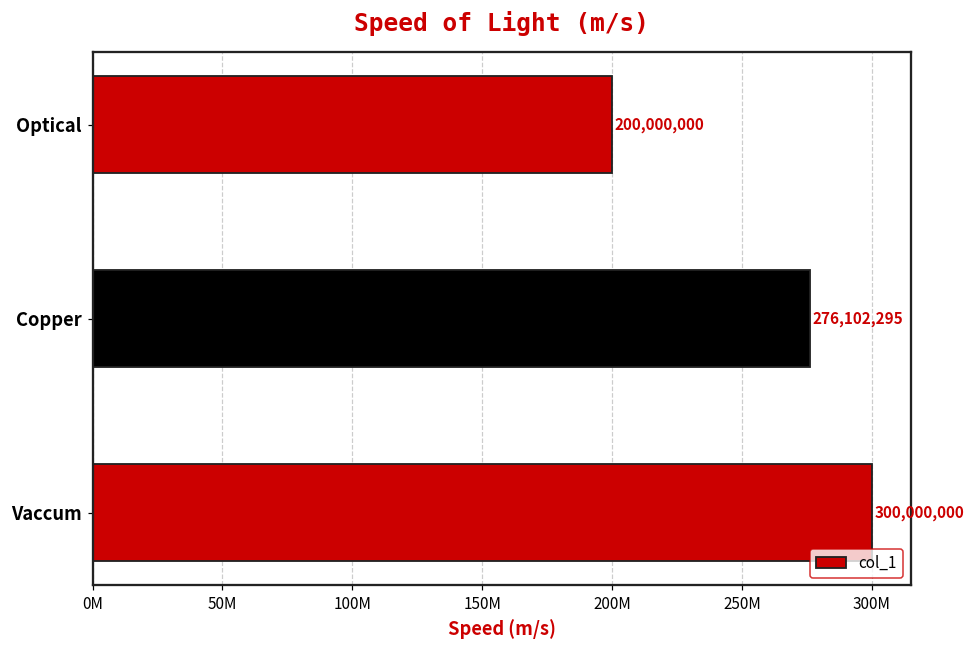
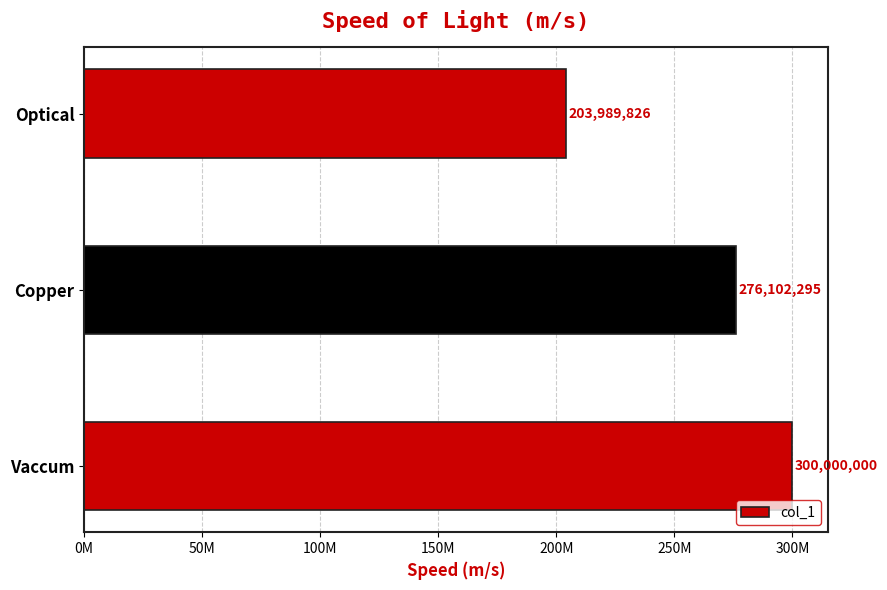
Optical: 200,000,000 -> 203,989,826
